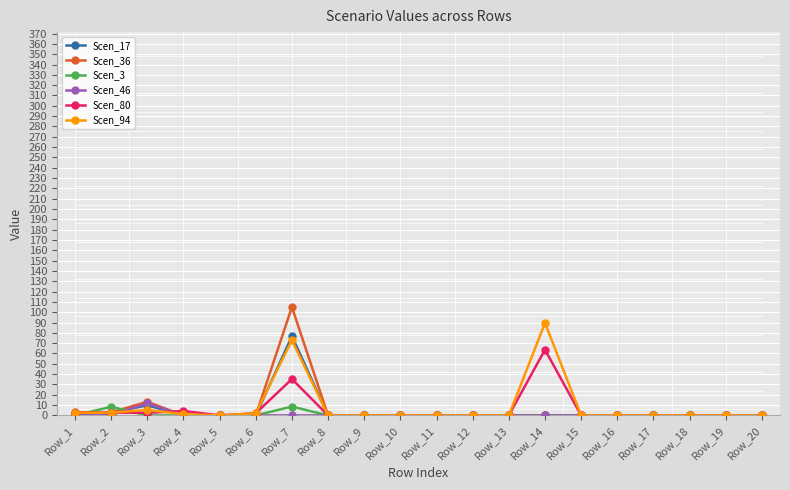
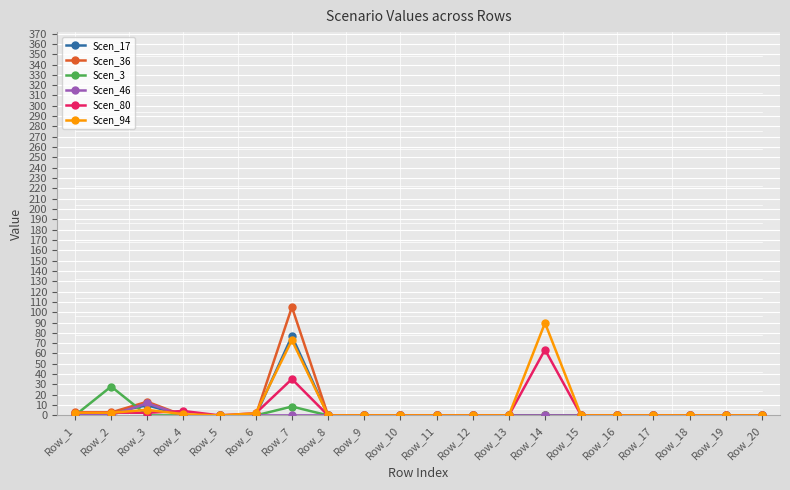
Scen_3, Row_2: 8 -> 28
